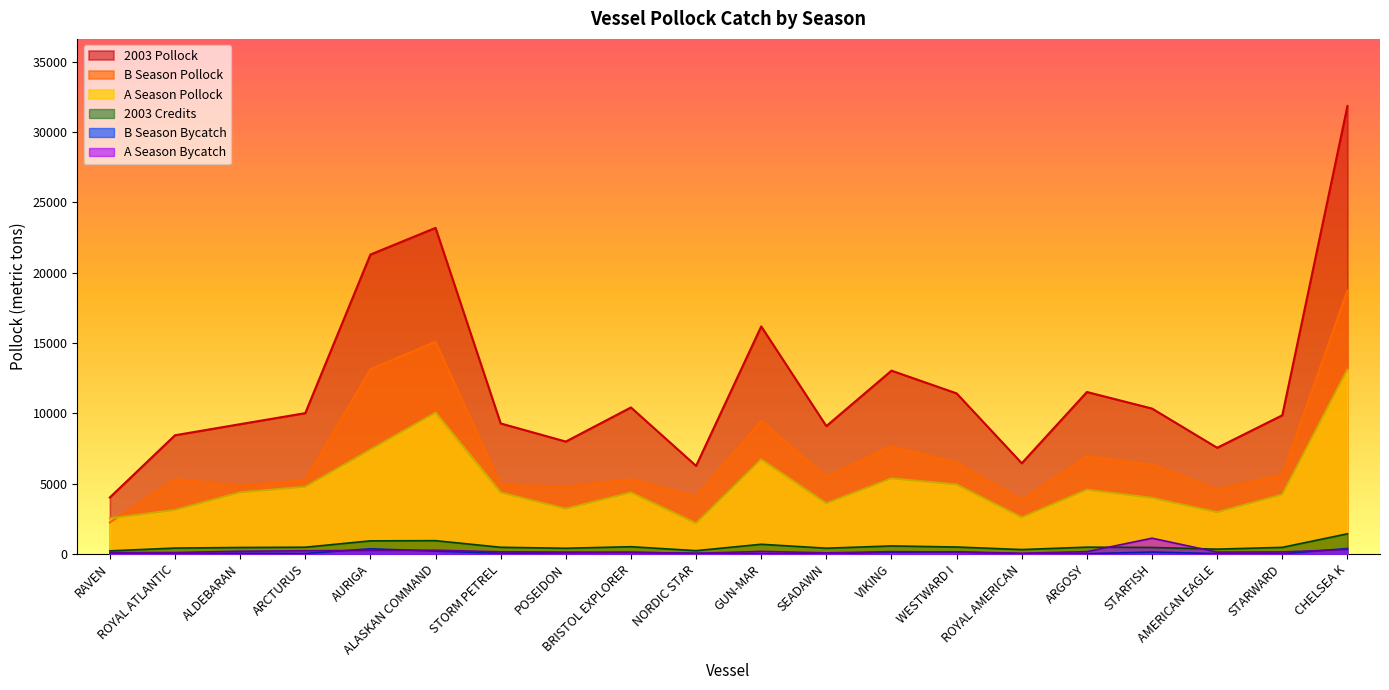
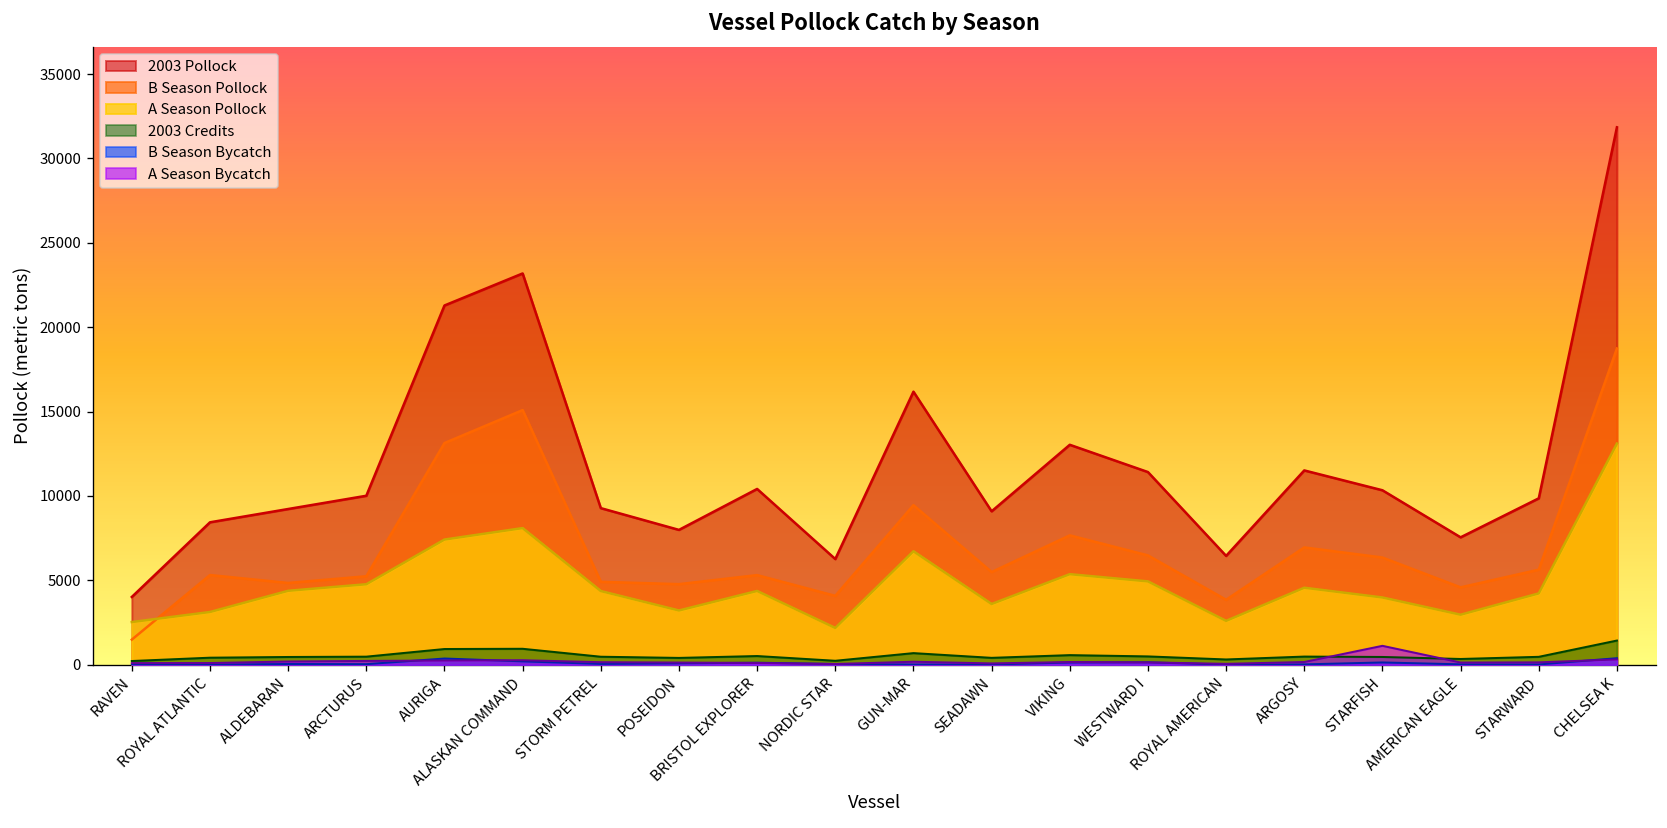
B Season Pollock, RAVEN: 2200 -> 1500
A Season Pollock, ALASKAN COMMAND: 10000 -> 8100
